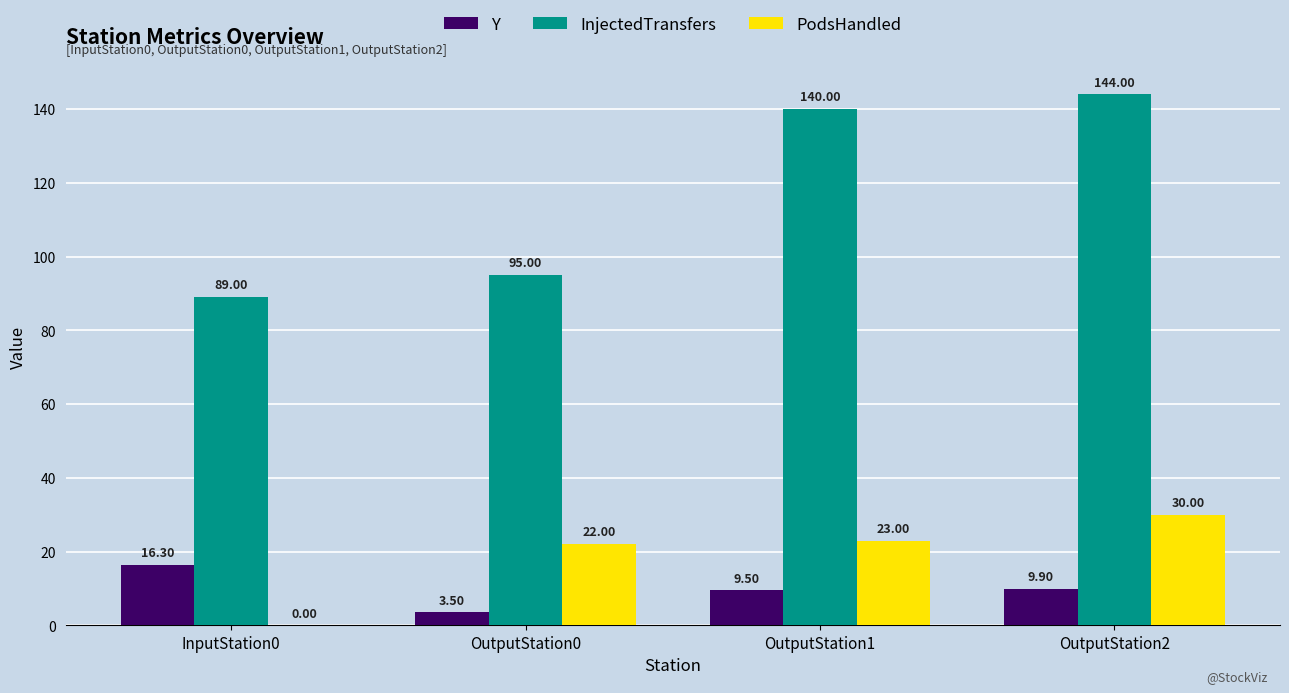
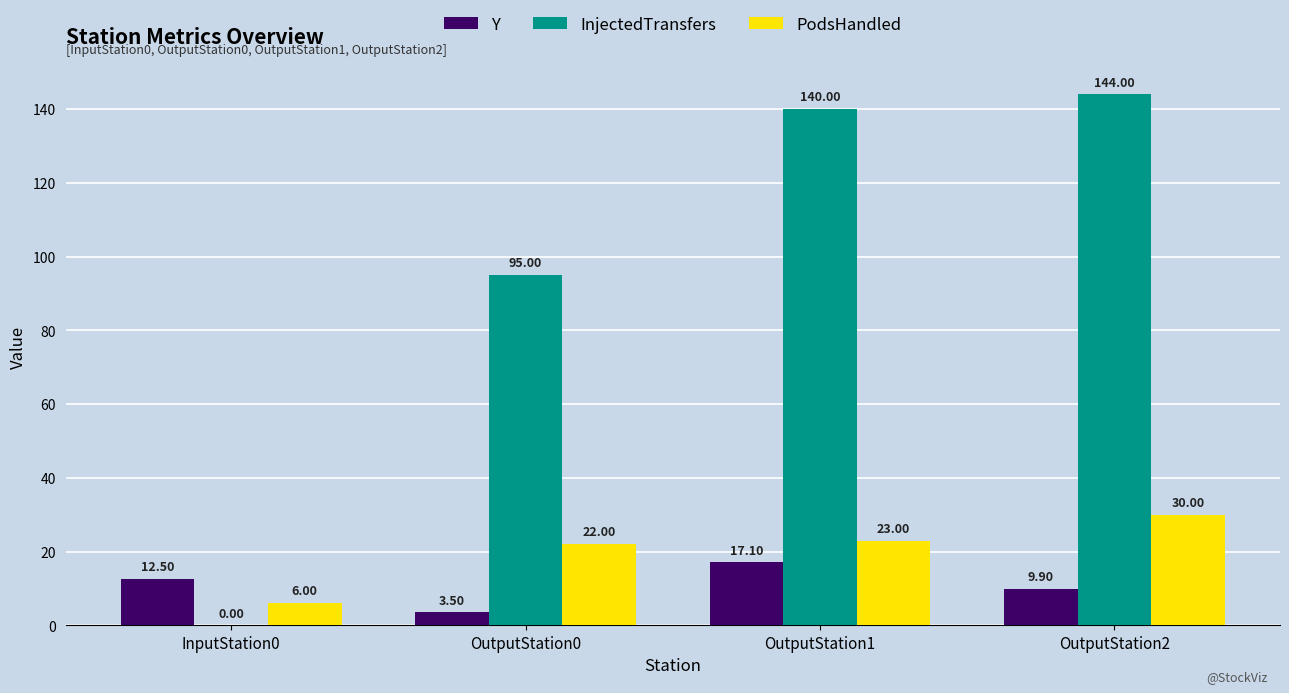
Y, InputStation0: 16.30 -> 12.50
InjectedTransfers, InputStation0: 89.00 -> 0.00
PodsHandled, InputStation0: 0.00 -> 6.00
Y, OutputStation1: 9.50 -> 17.10
